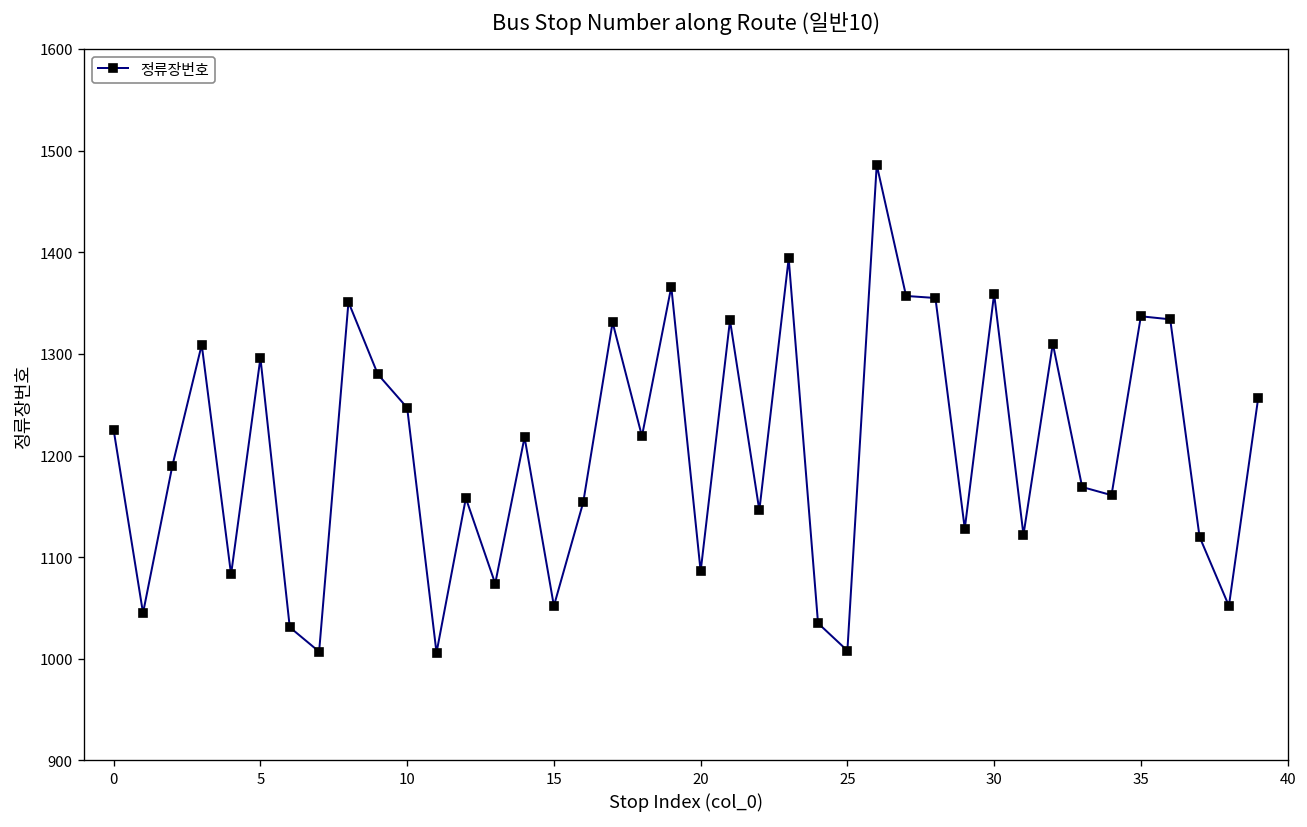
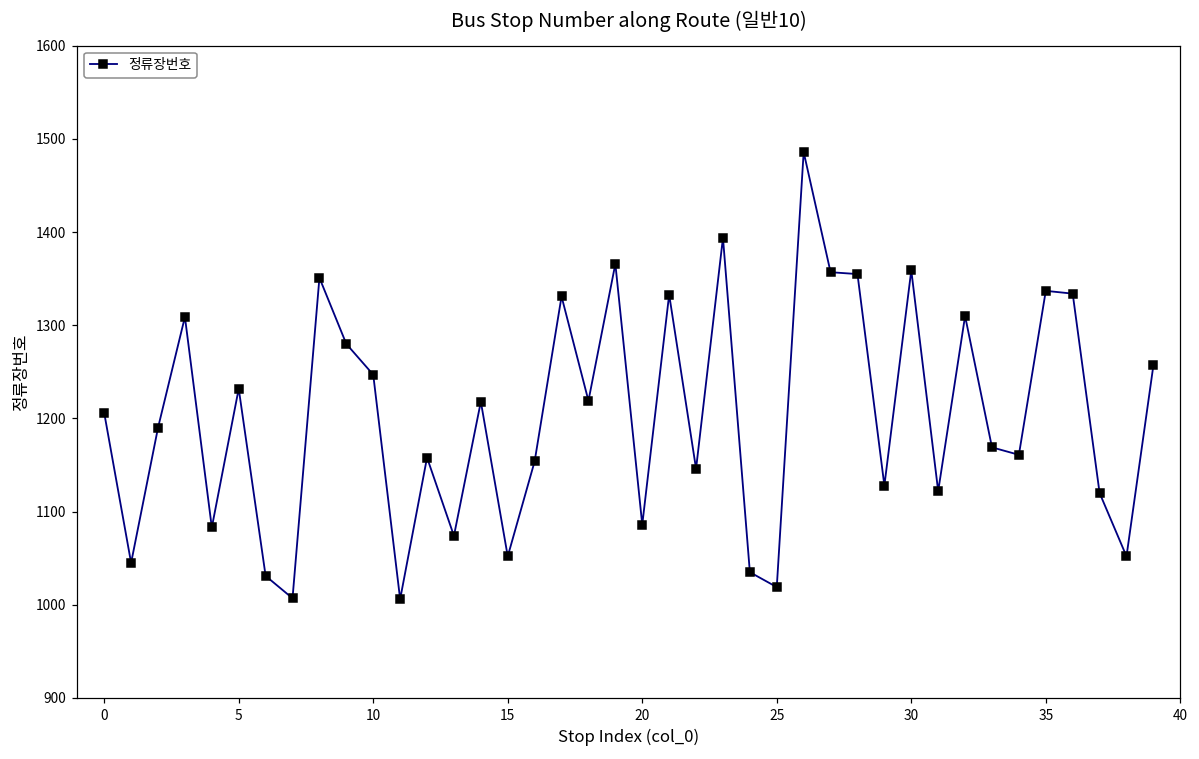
0: 1230 -> 1210
5: 1300 -> 1230
25: 1010 -> 1020
